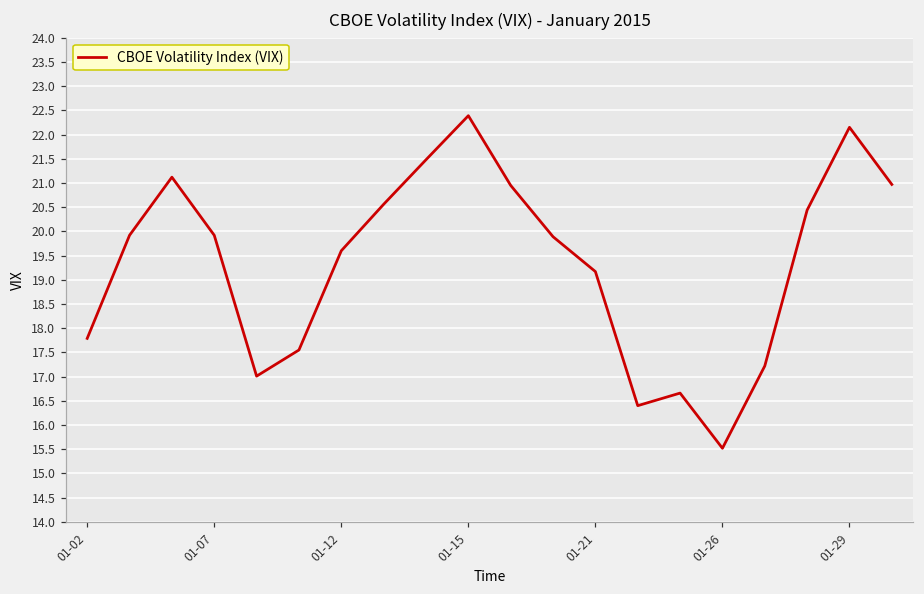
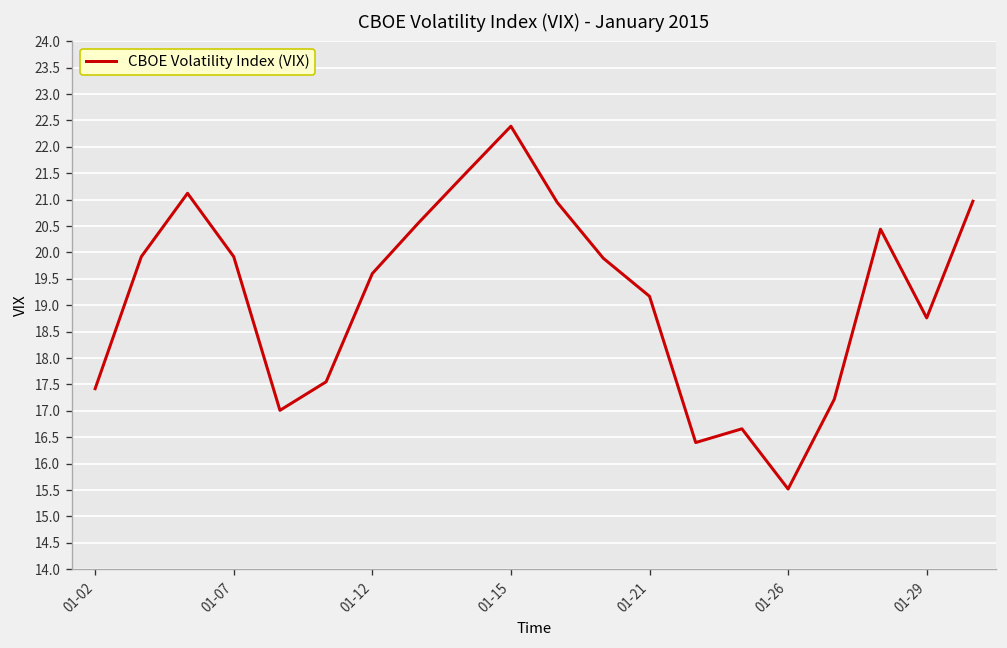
01-02: 17.8 -> 17.4
01-29: 22.2 -> 18.8
